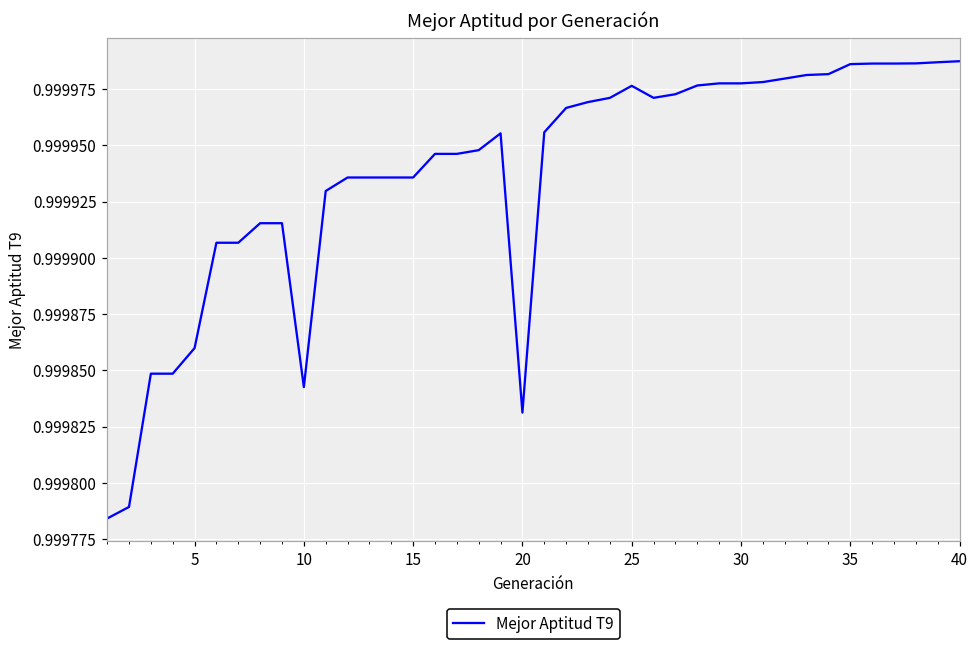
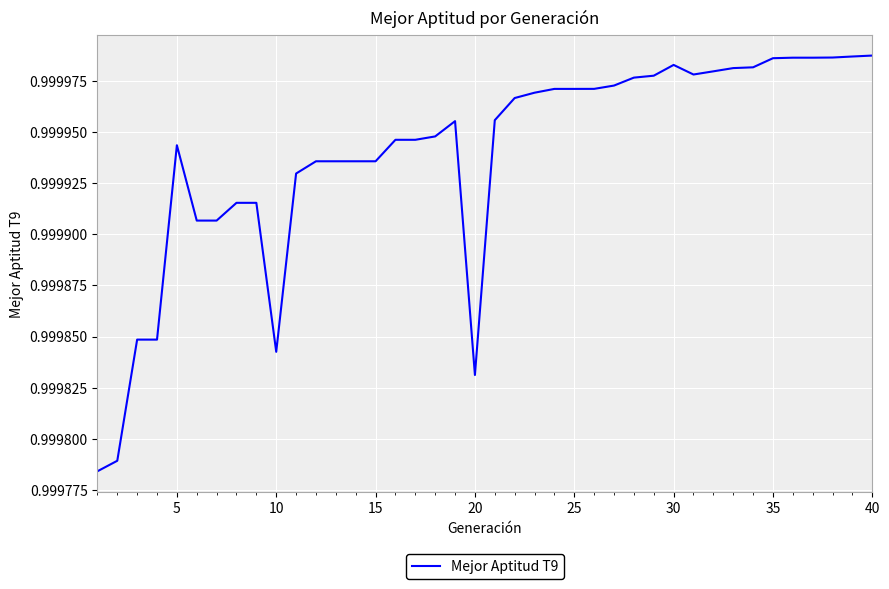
5: 0.999860 -> 0.999944
25: 0.999976 -> 0.999971
30: 0.999978 -> 0.999983
